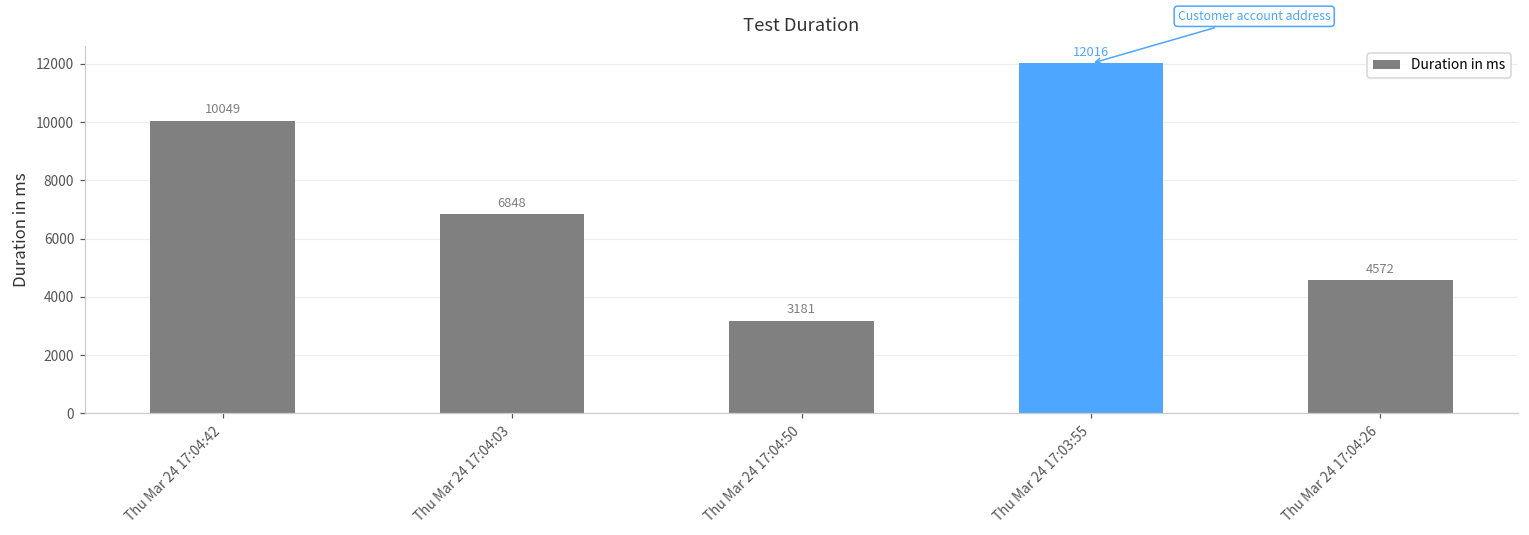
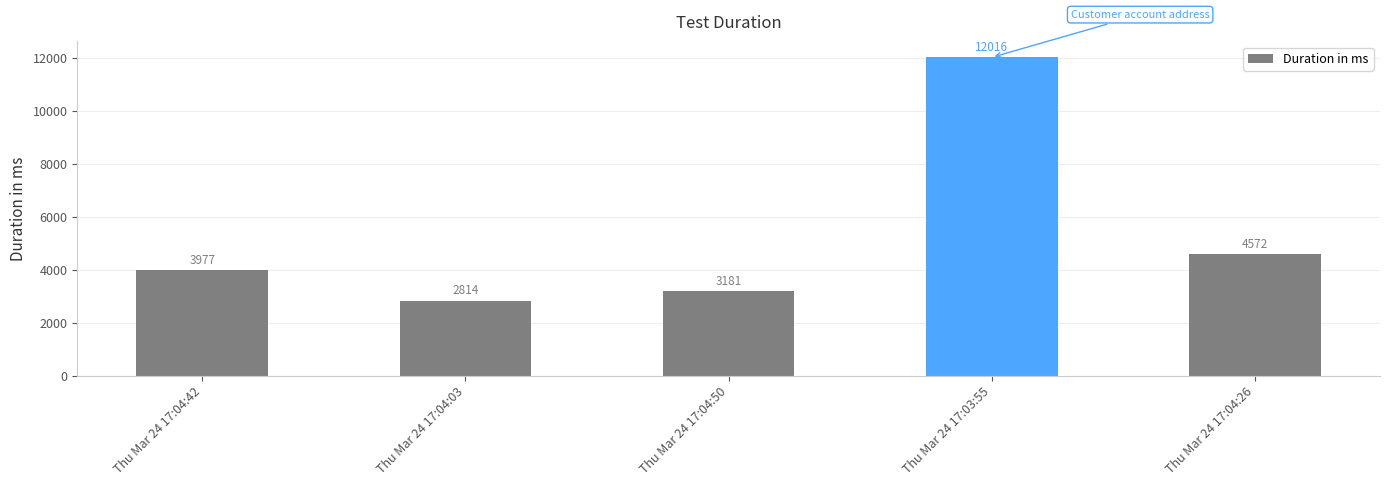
Thu Mar 24 17:04:42: 10049 -> 3977
Thu Mar 24 17:04:03: 6848 -> 2814
